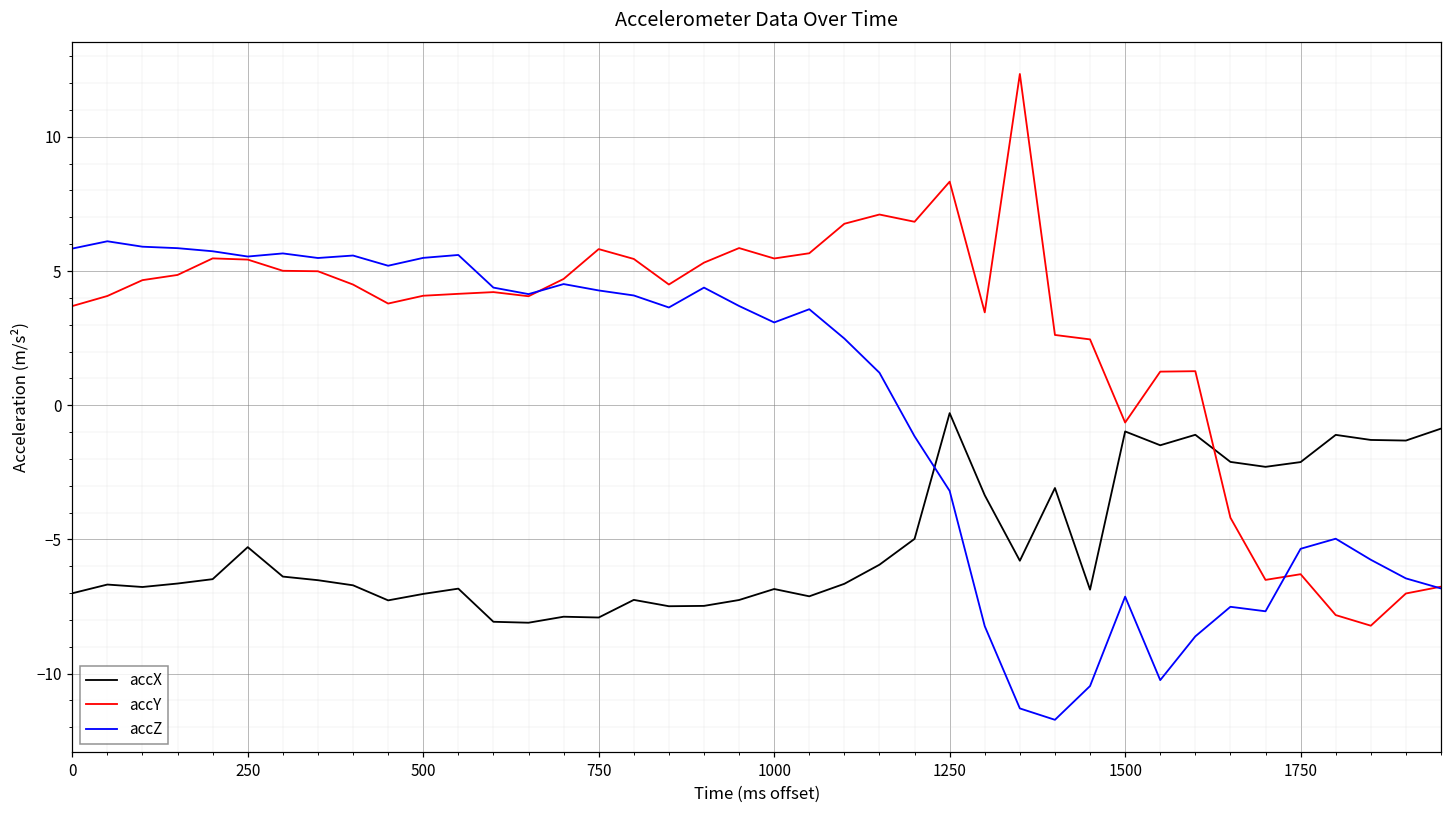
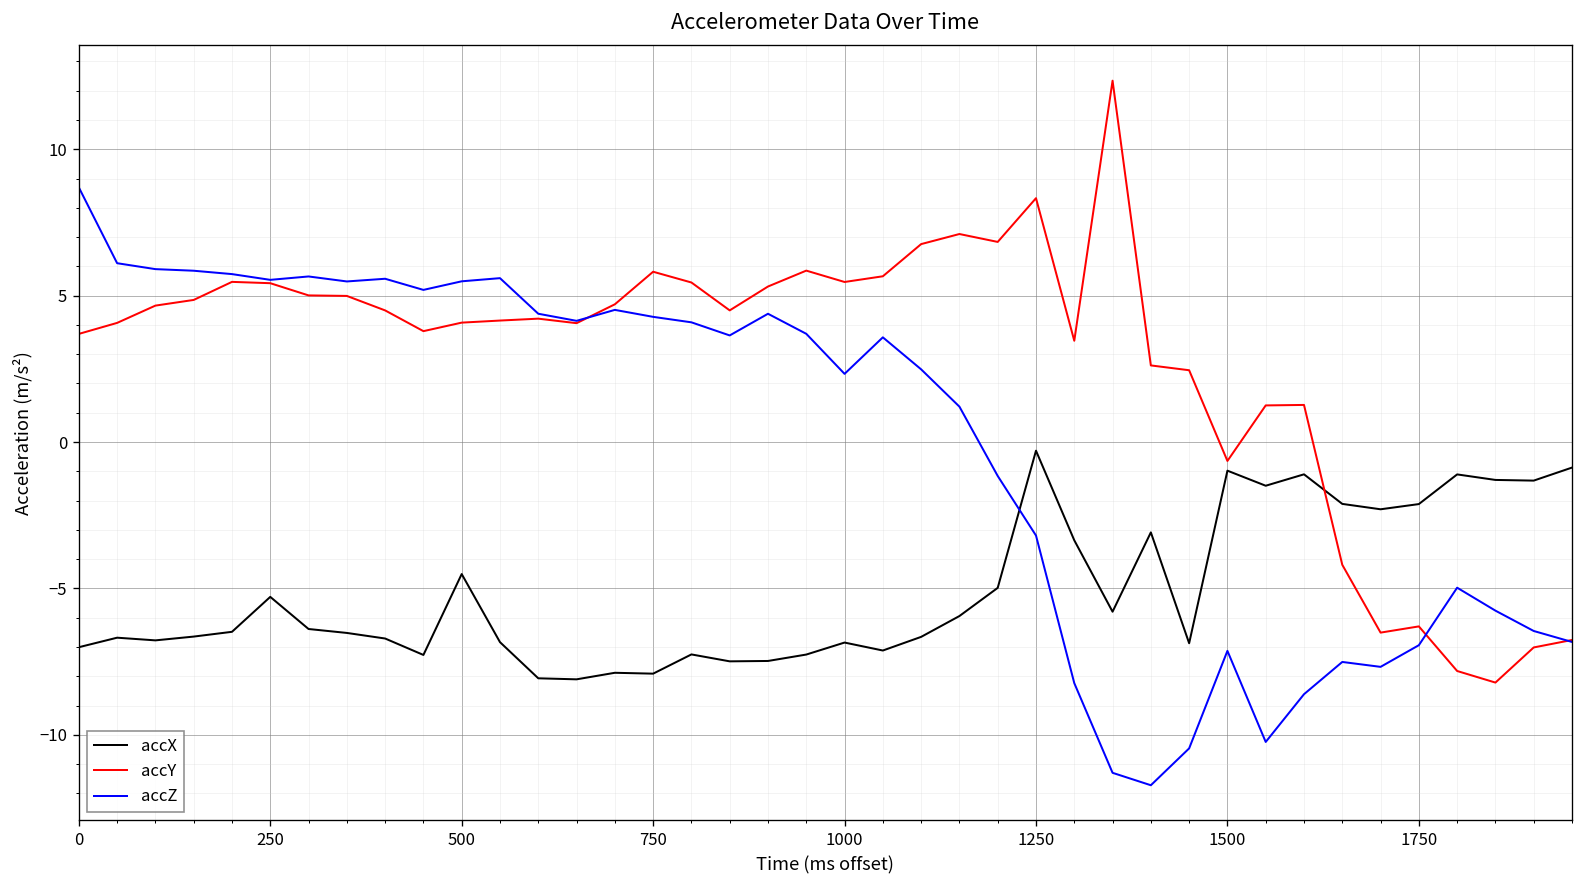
accZ, 0: 5.8 -> 8.7
accX, 500: -7.0 -> -4.5
accZ, 1000: 3.1 -> 2.3
accZ, 1750: -5.3 -> -6.9
